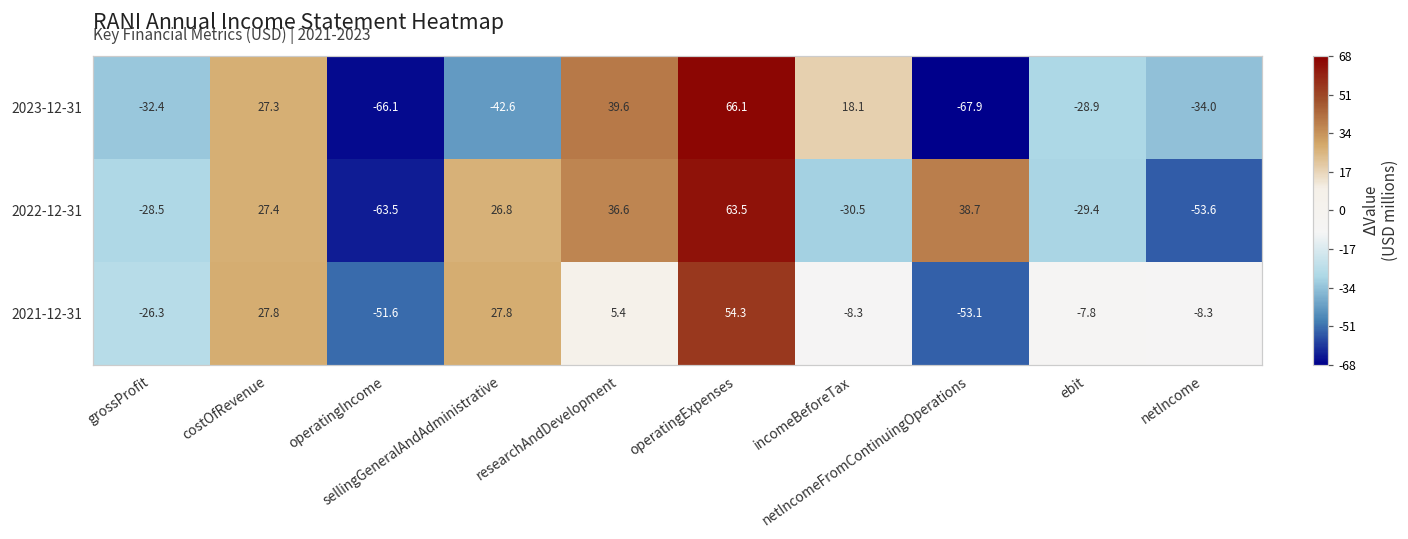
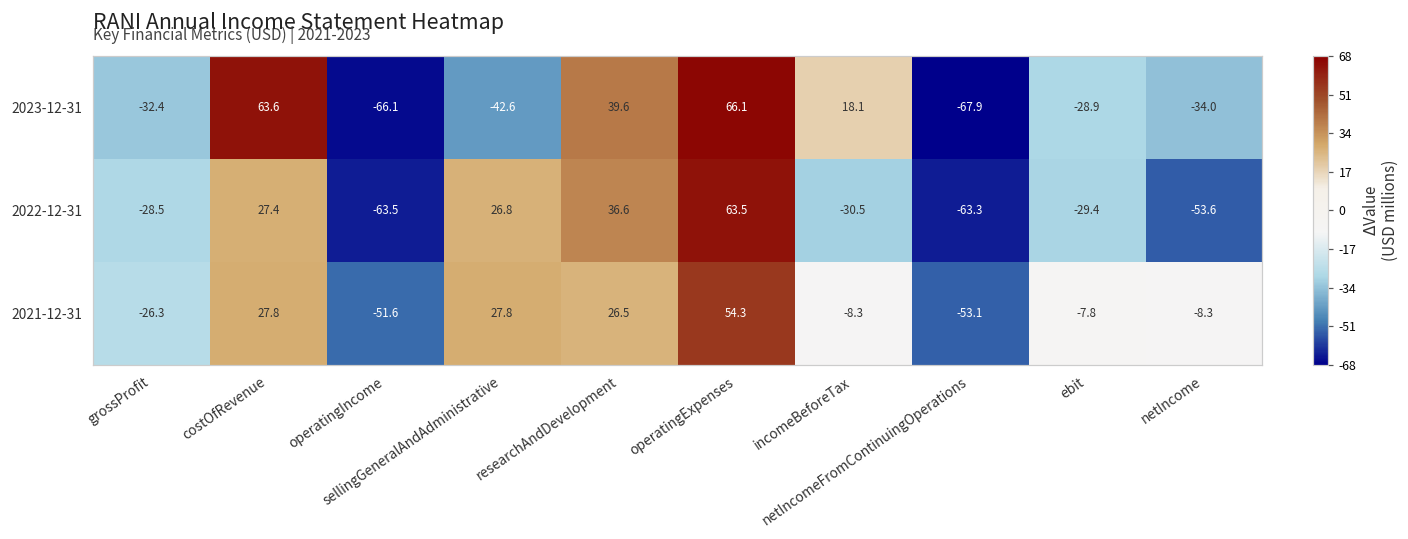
2023-12-31, costOfRevenue: 27.3 -> 63.6
2022-12-31, netIncomeFromContinuingOperations: 38.7 -> -63.3
2021-12-31, researchAndDevelopment: 5.4 -> 26.5
